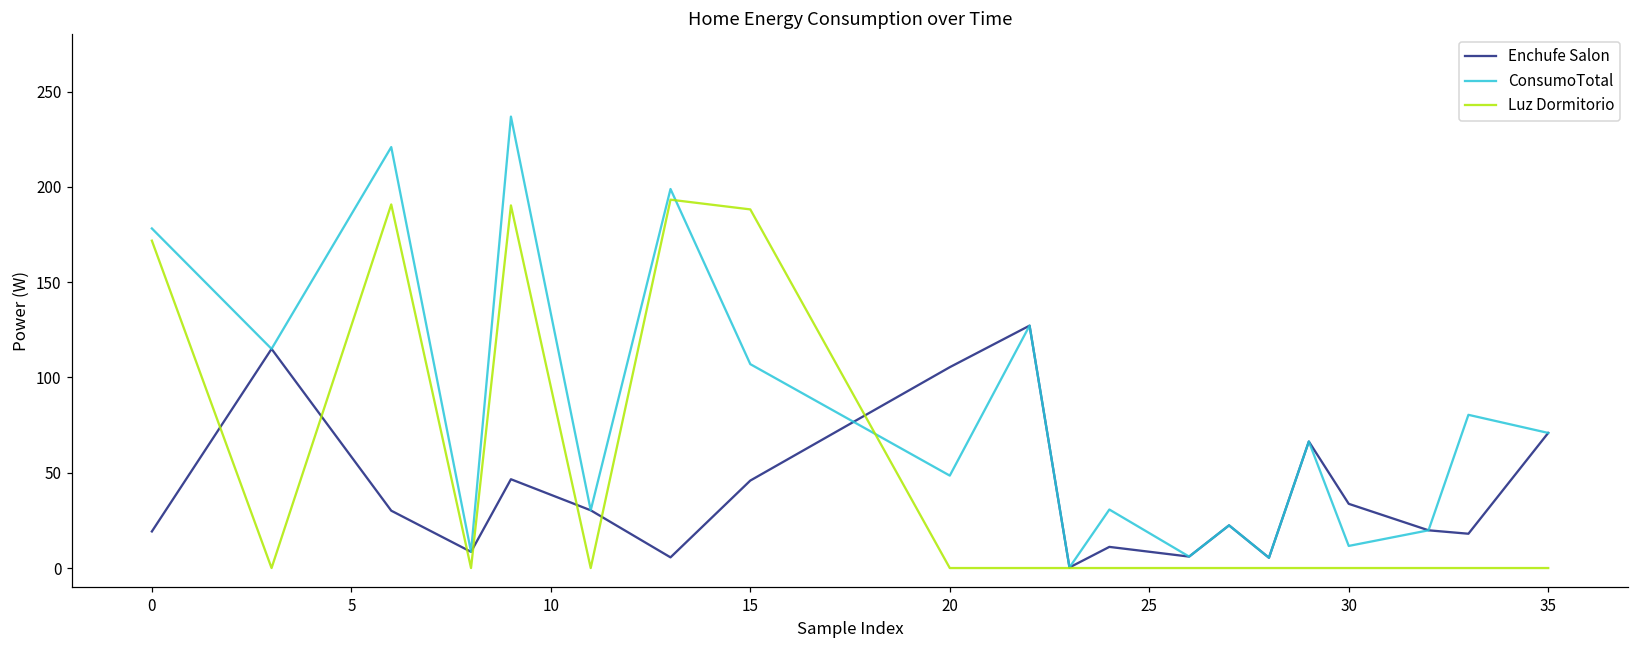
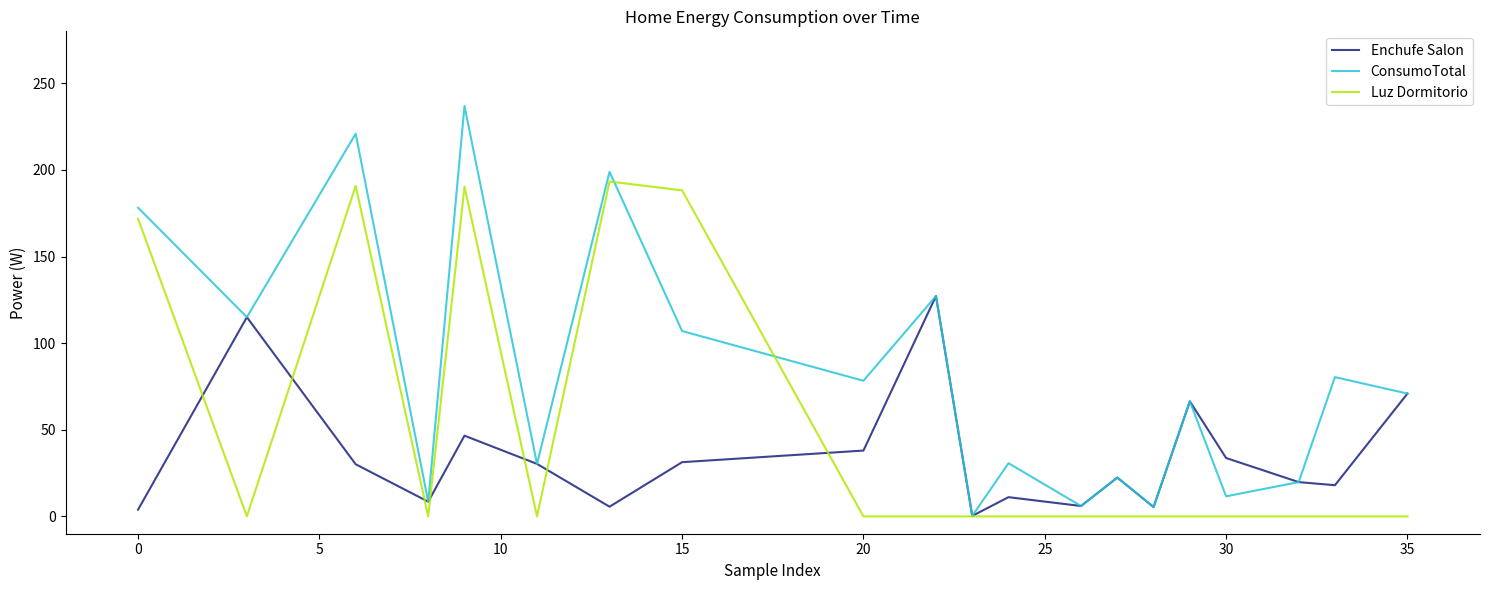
Enchufe Salon, 0: 19 -> 4
Enchufe Salon, 15: 46 -> 31
Enchufe Salon, 20: 105 -> 38
ConsumoTotal, 20: 49 -> 78
